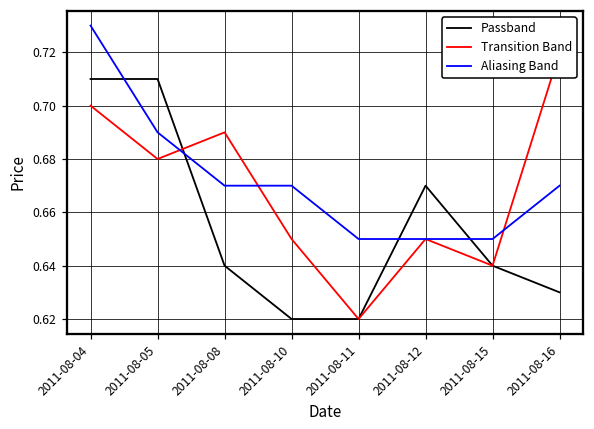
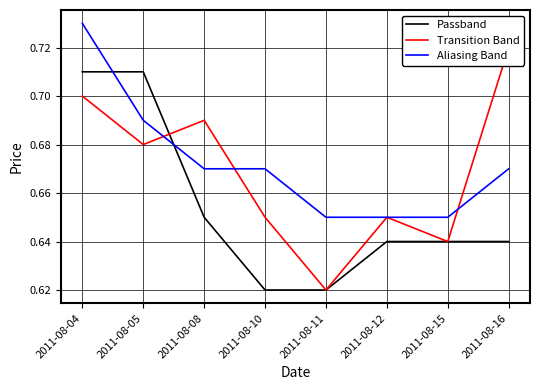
Passband, 2011-08-08: 0.64 -> 0.65
Passband, 2011-08-12: 0.67 -> 0.64
Passband, 2011-08-16: 0.63 -> 0.64
